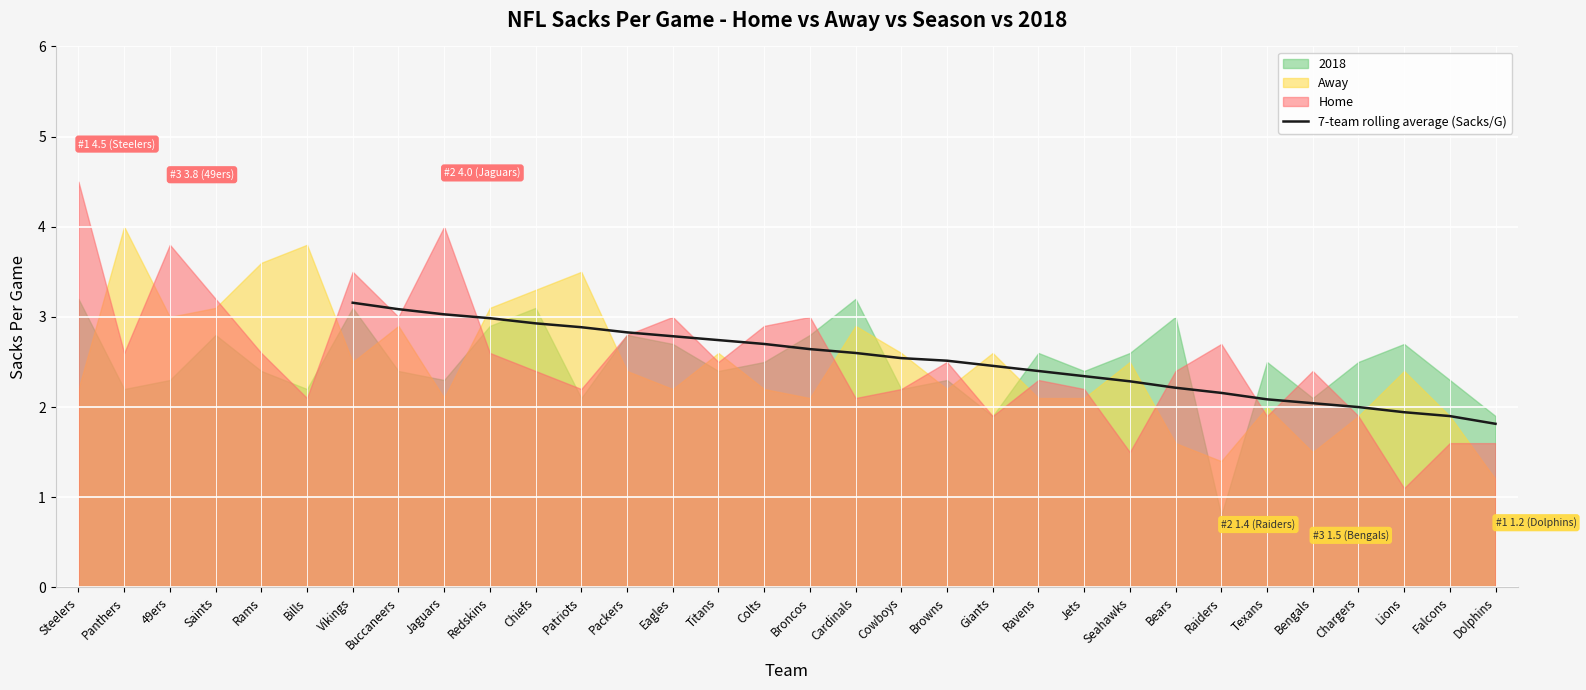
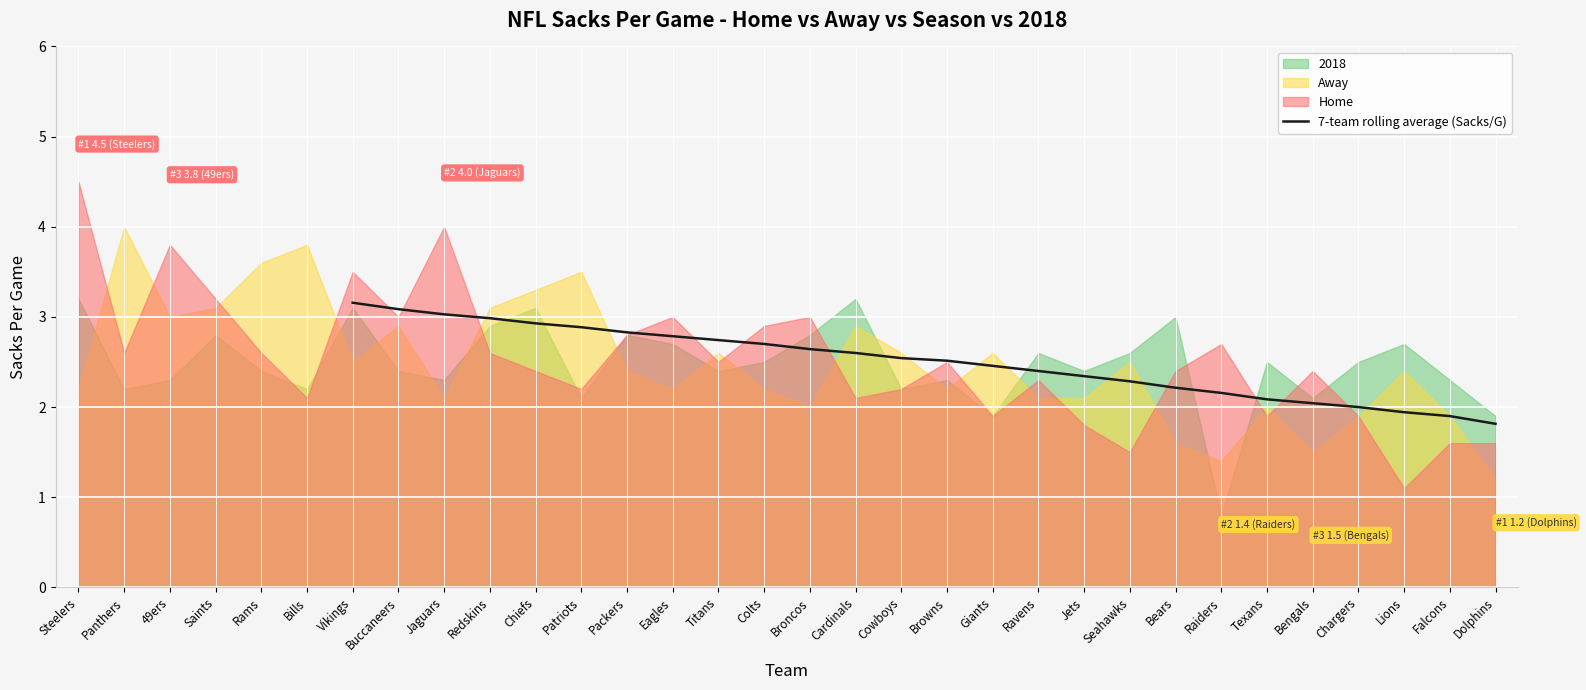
Away, Broncos: 2.1 -> 2.0
Home, Jets: 2.2 -> 1.8
